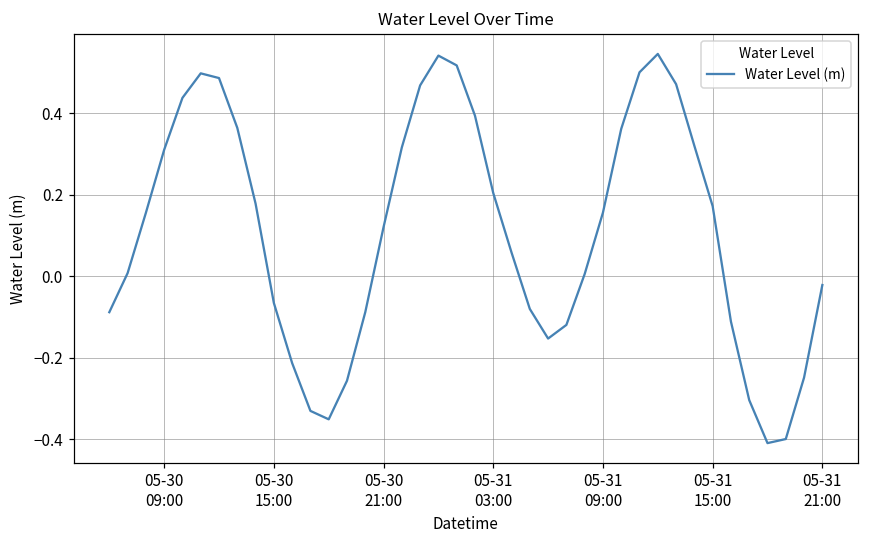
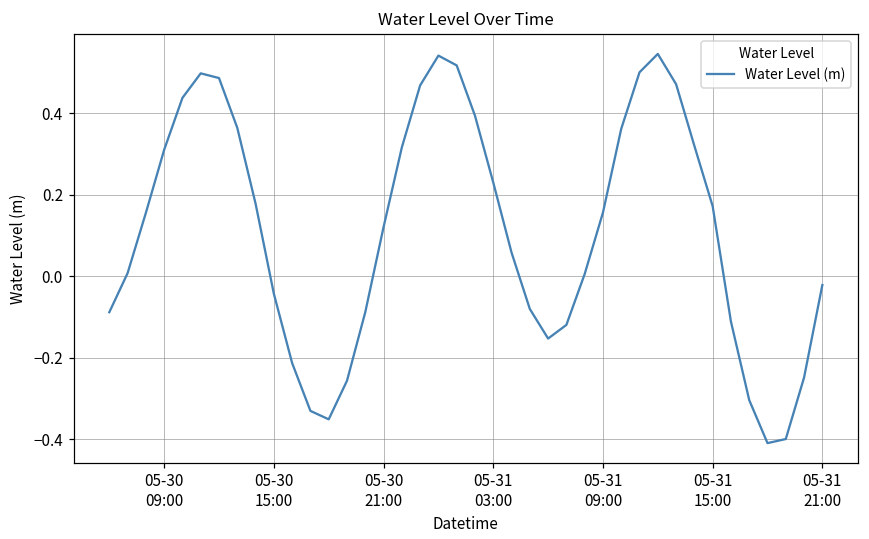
05-30 15:00: -0.07 -> -0.04
05-31 03:00: 0.20 -> 0.23
